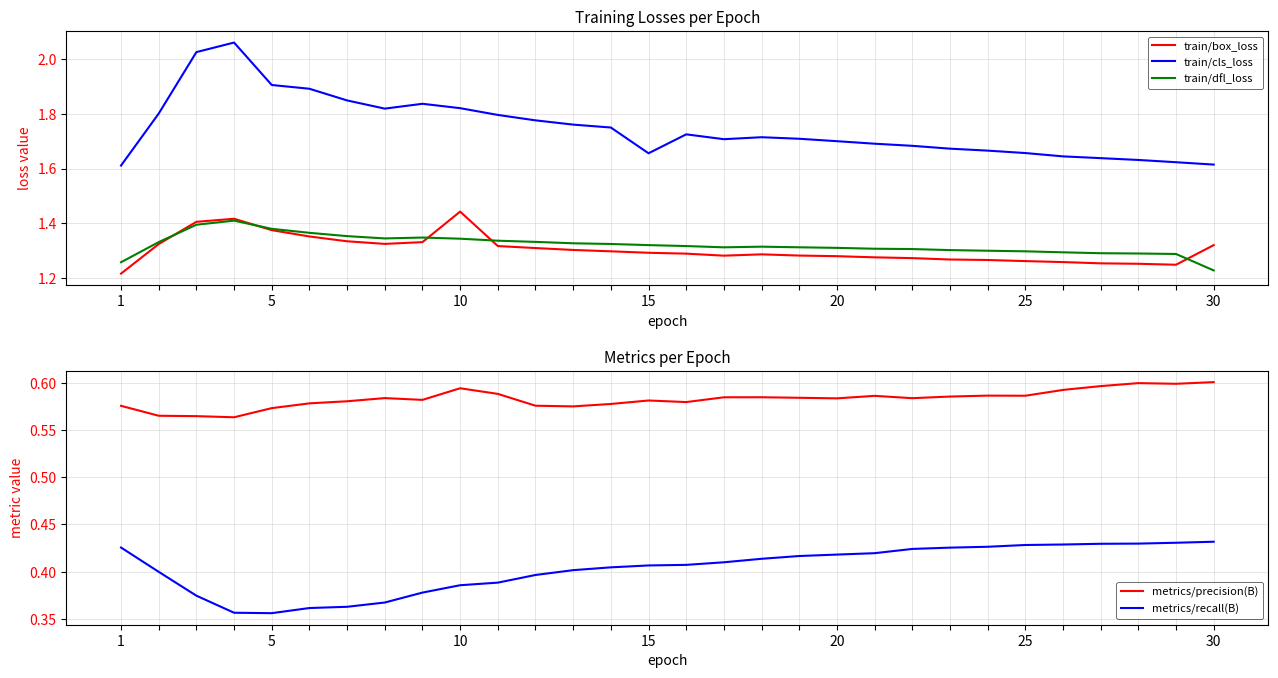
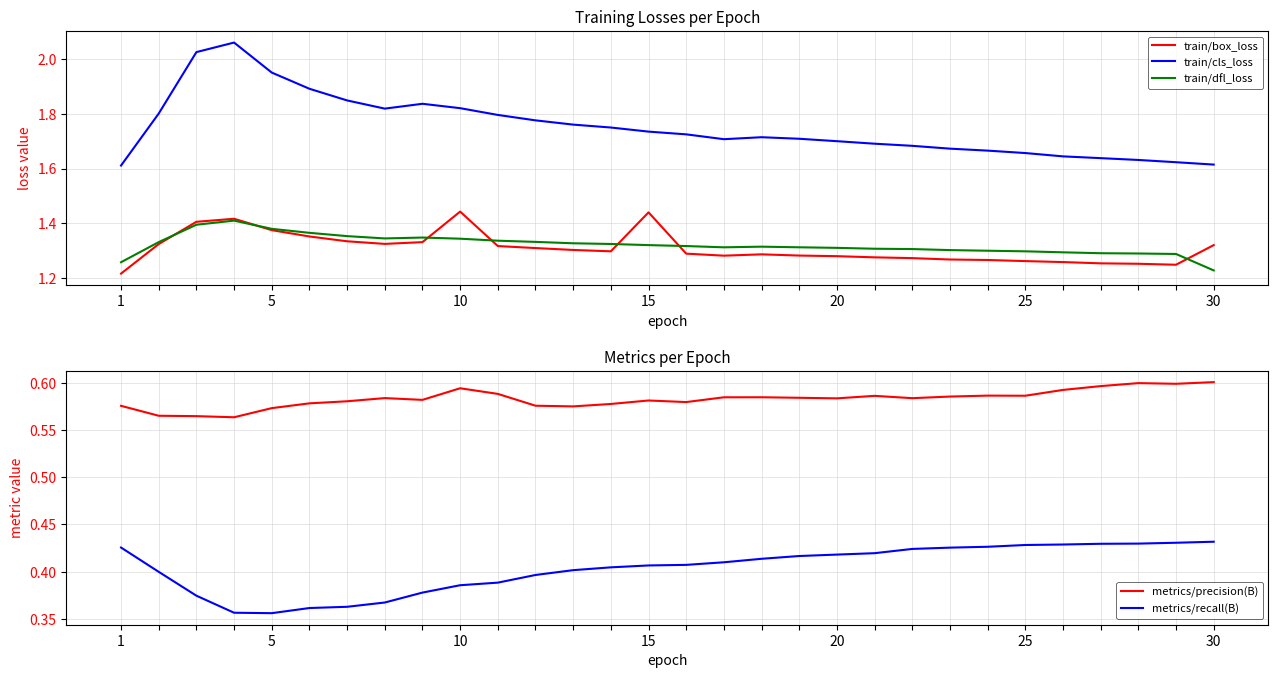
Training Losses per Epoch, train/cls_loss, 5: 1.91 -> 1.95
Training Losses per Epoch, train/box_loss, 15: 1.29 -> 1.44
Training Losses per Epoch, train/cls_loss, 15: 1.66 -> 1.74
